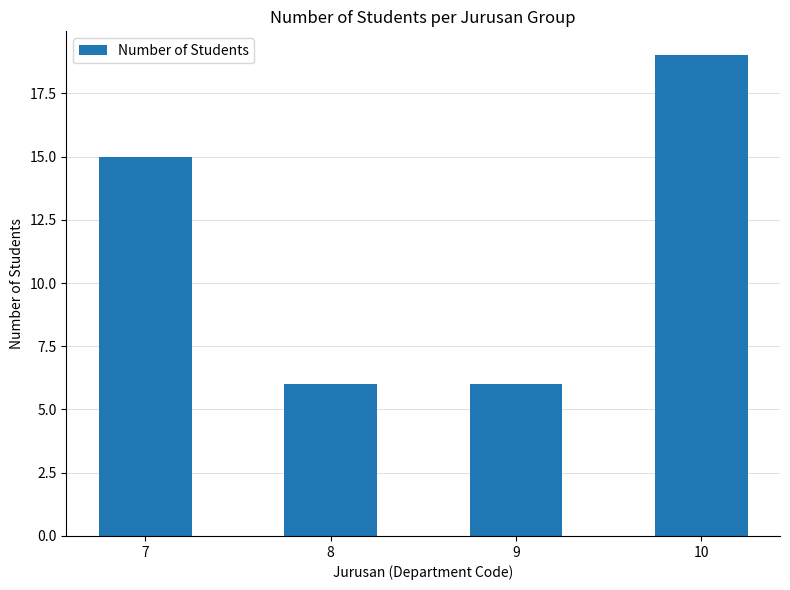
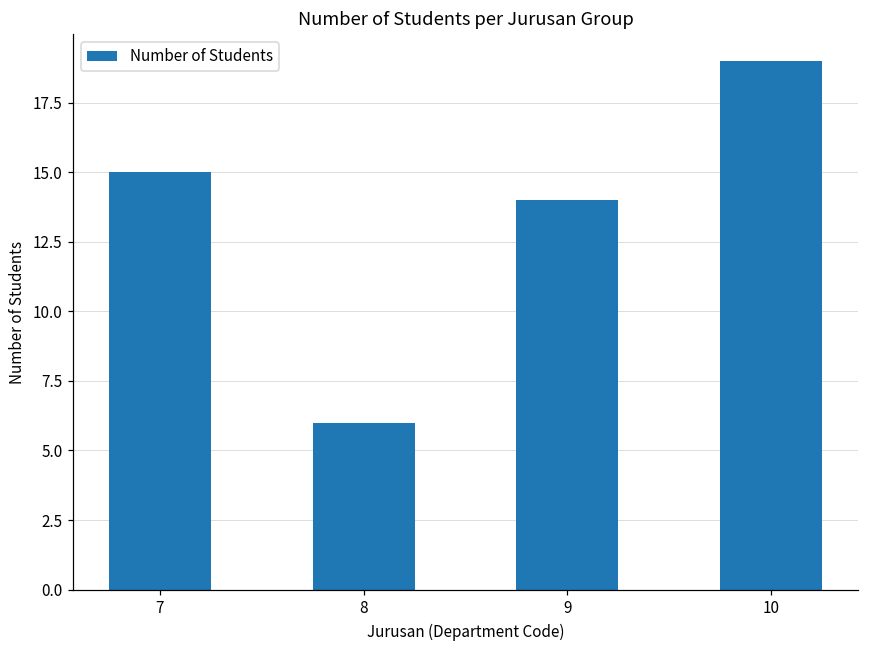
9: 6 -> 14
